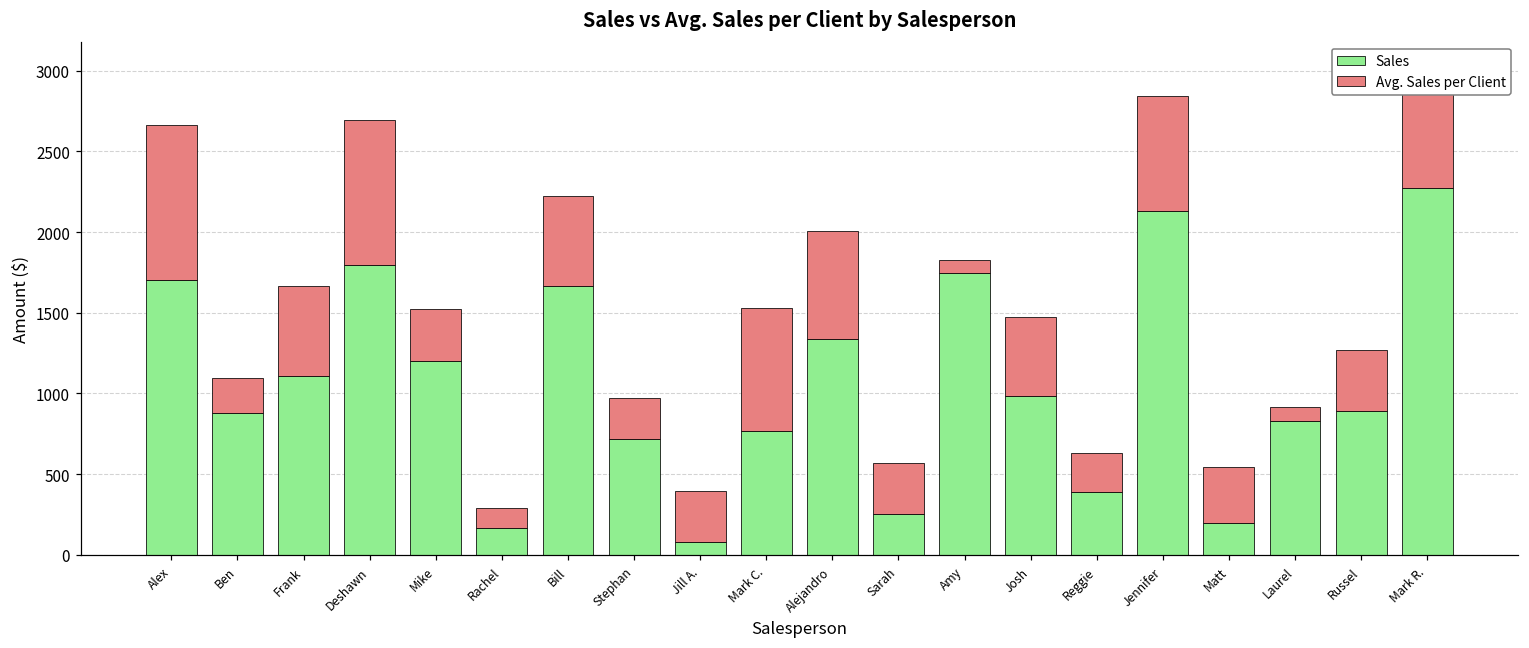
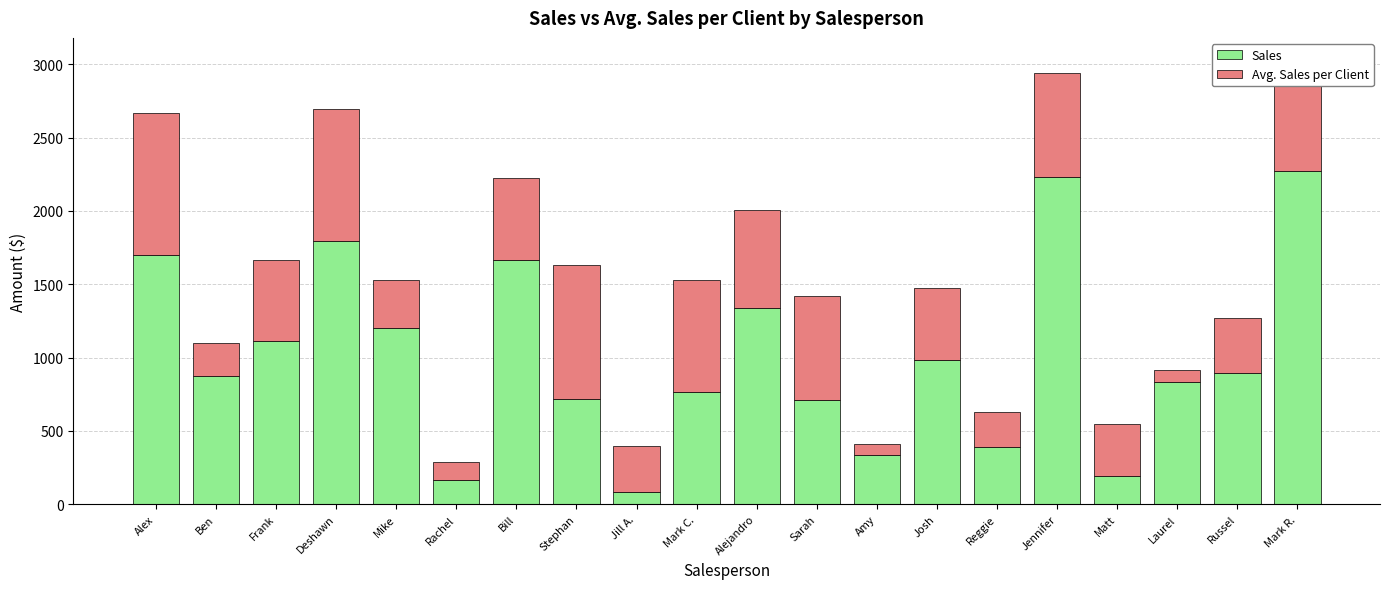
Avg. Sales per Client, Stephan: 250 -> 910
Sales, Sarah: 250 -> 710
Avg. Sales per Client, Sarah: 320 -> 710
Sales, Amy: 1750 -> 330
Sales, Jennifer: 2130 -> 2230
